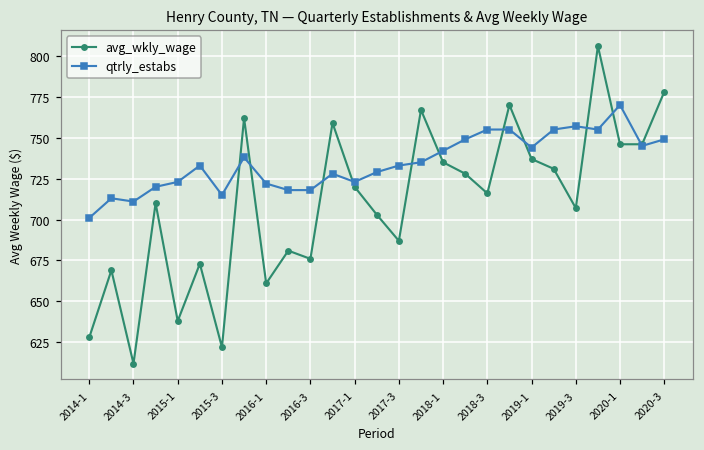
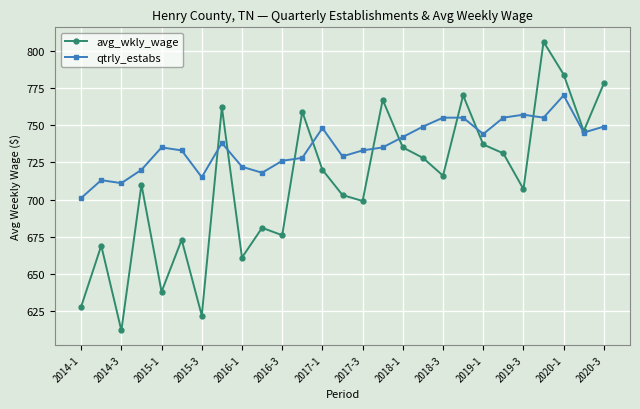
qtrly_estabs, 2015-1: 723 -> 735
qtrly_estabs, 2016-3: 718 -> 726
qtrly_estabs, 2017-1: 723 -> 748
avg_wkly_wage, 2017-3: 687 -> 699
avg_wkly_wage, 2020-1: 746 -> 784
